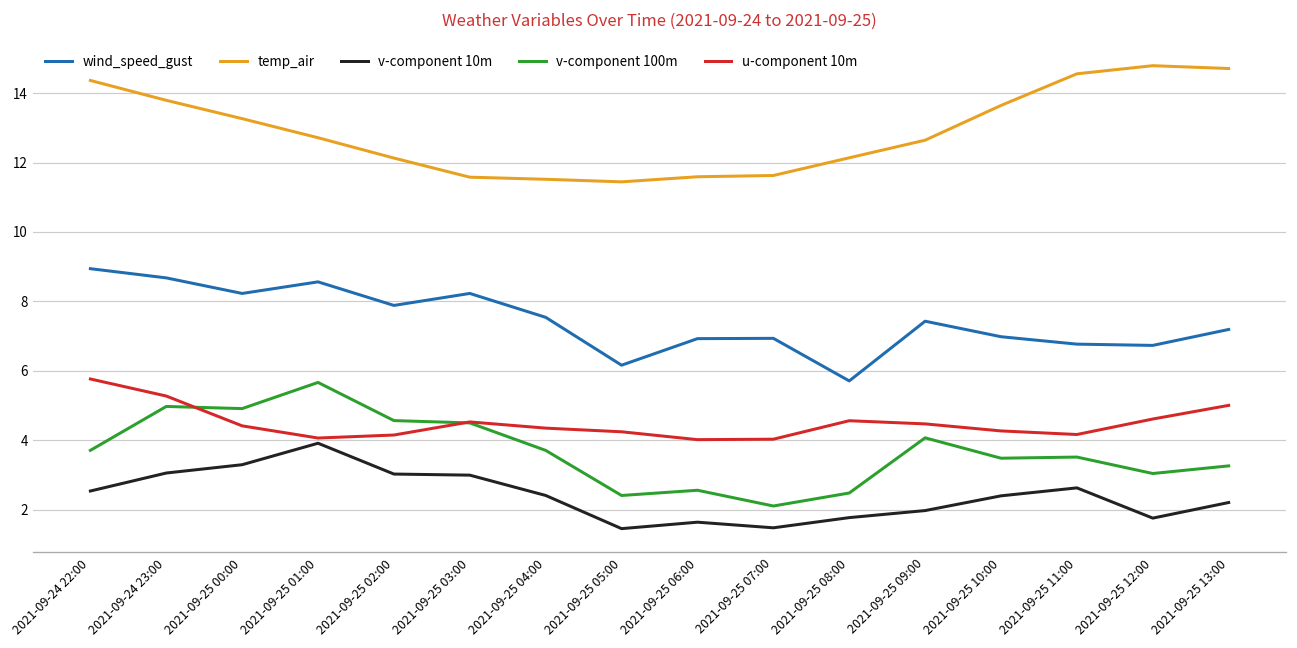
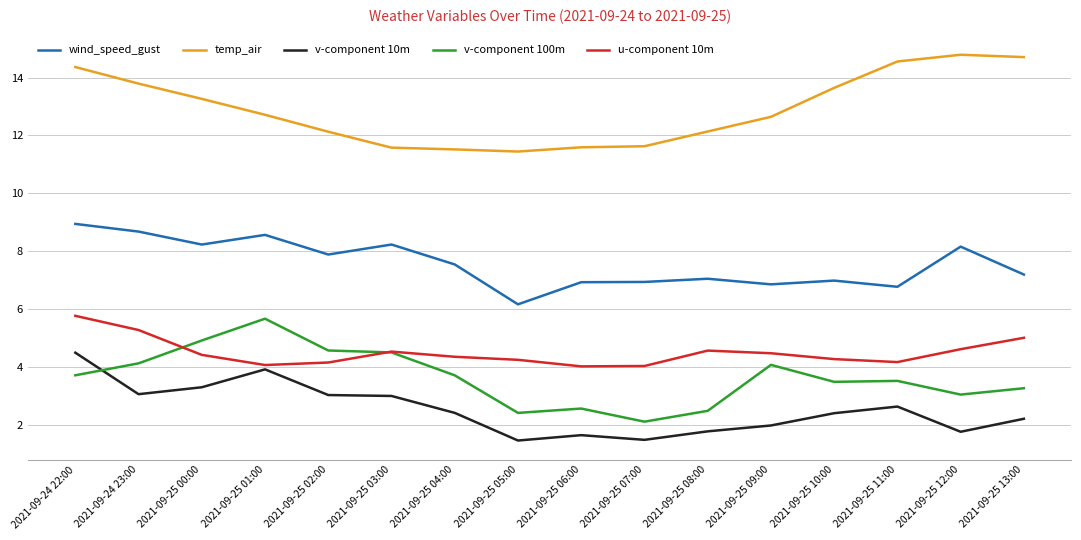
v-component 10m, 2021-09-24 22:00: 2.5 -> 4.5
v-component 100m, 2021-09-24 23:00: 5.0 -> 4.1
wind_speed_gust, 2021-09-25 08:00: 5.7 -> 7.0
wind_speed_gust, 2021-09-25 09:00: 7.4 -> 6.9
wind_speed_gust, 2021-09-25 12:00: 6.7 -> 8.2
